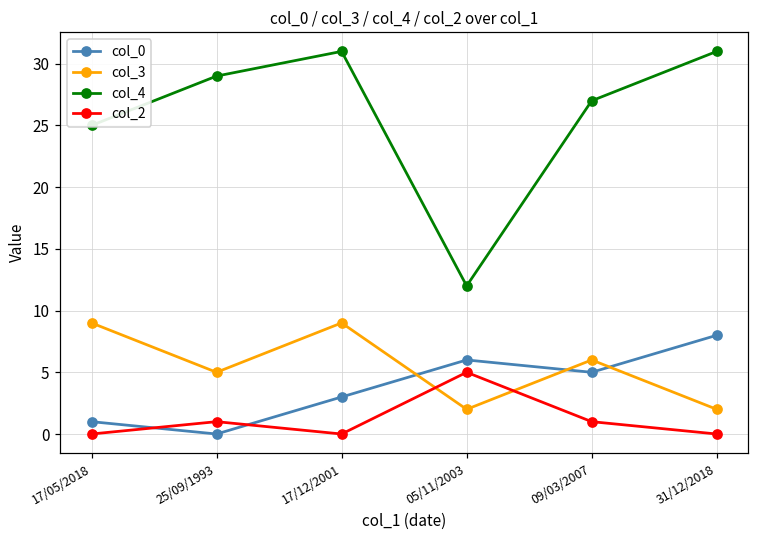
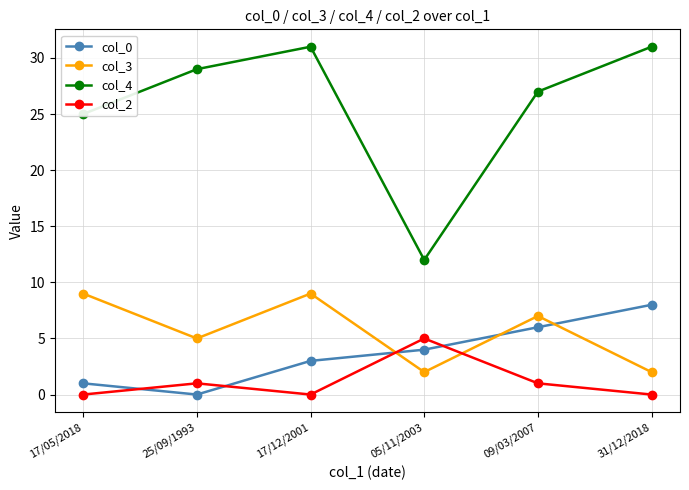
col_0, 05/11/2003: 6 -> 4
col_0, 09/03/2007: 5 -> 6
col_3, 09/03/2007: 6 -> 7
